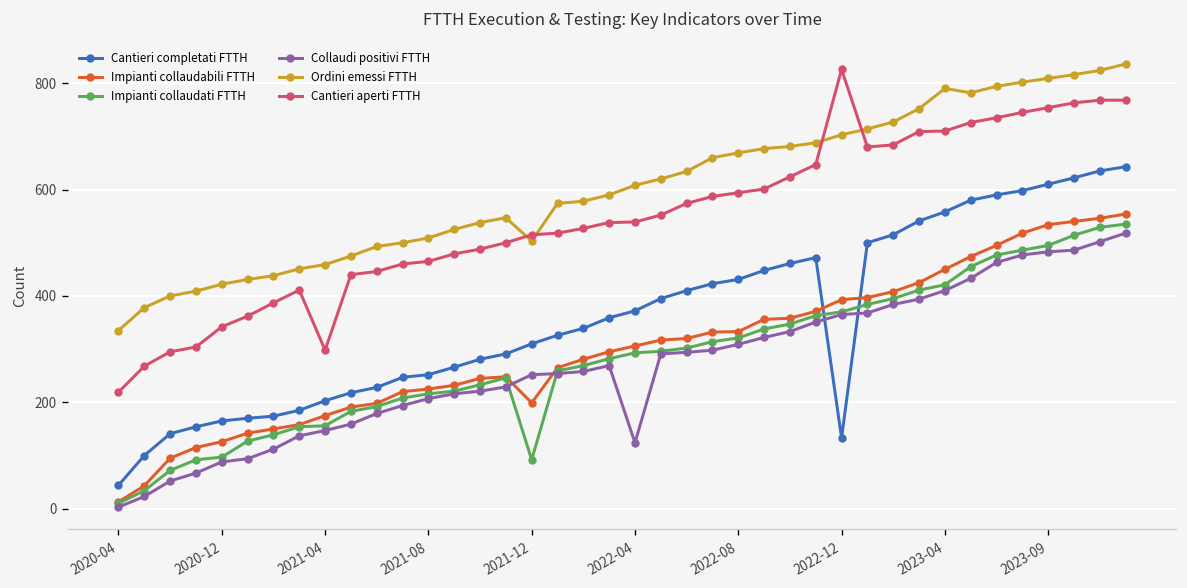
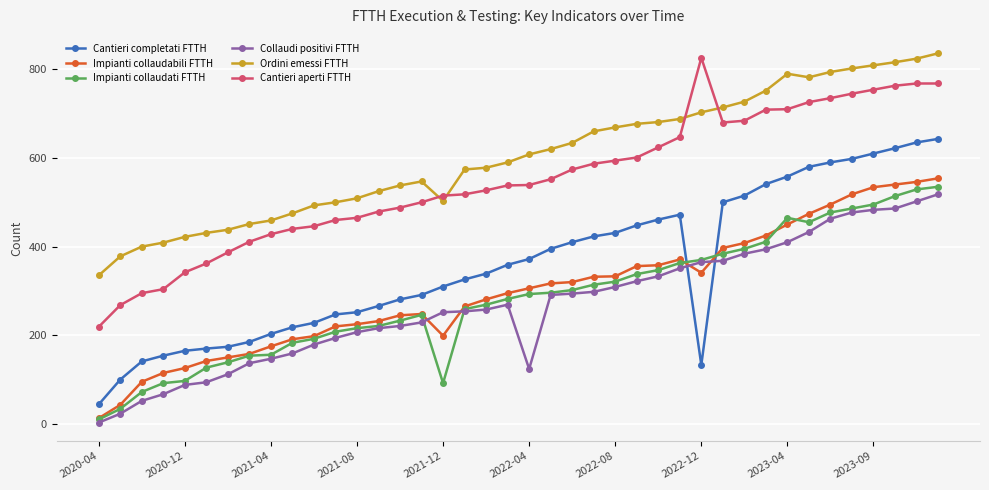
Cantieri aperti FTTH, 2021-04: 300 -> 430
Impianti collaudabili FTTH, 2022-12: 390 -> 340
Impianti collaudati FTTH, 2023-04: 420 -> 470
